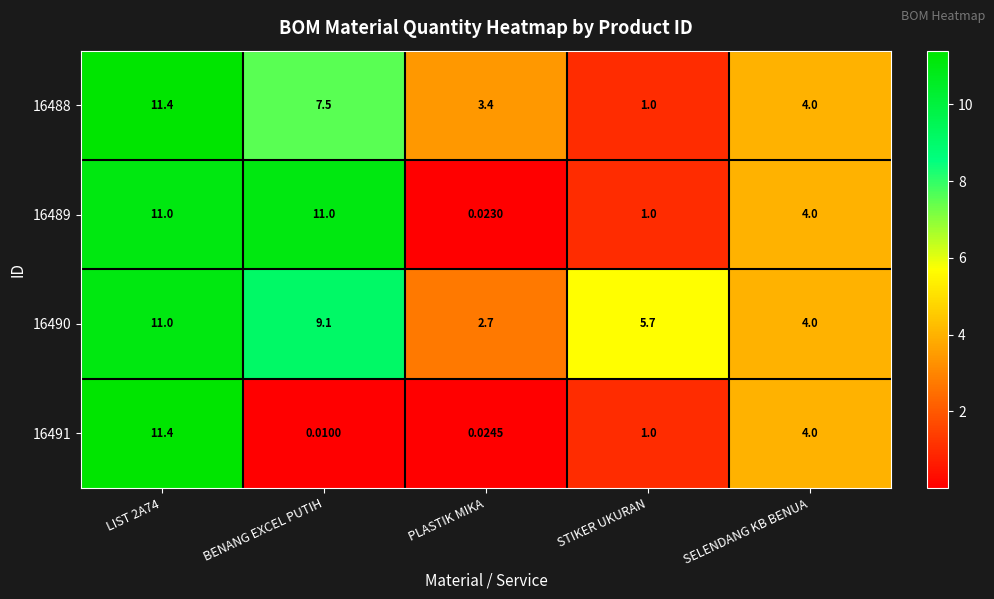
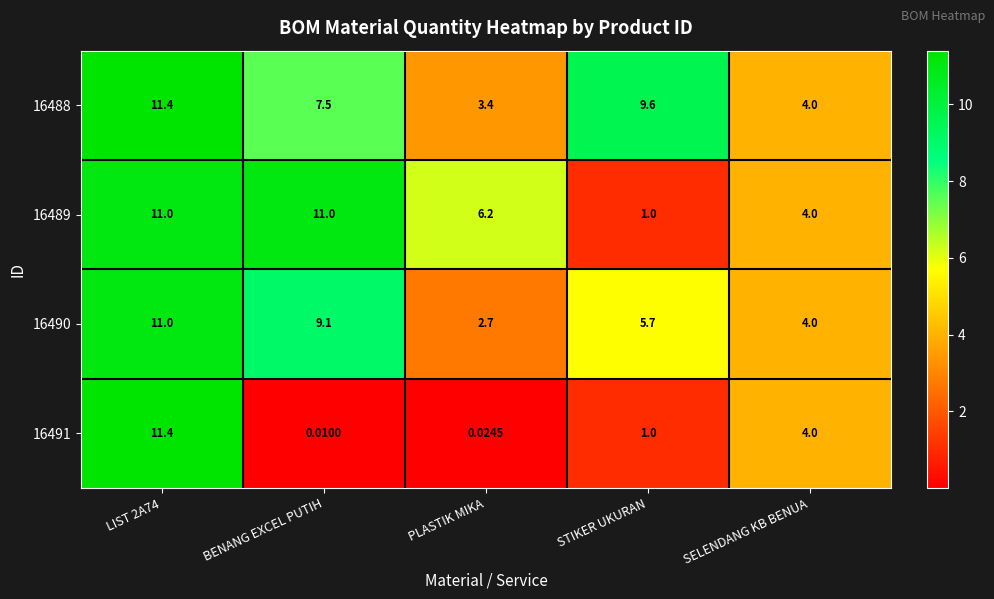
16488, STIKER UKURAN: 1.0 -> 9.6
16489, PLASTIK MIKA: 0.0230 -> 6.2
